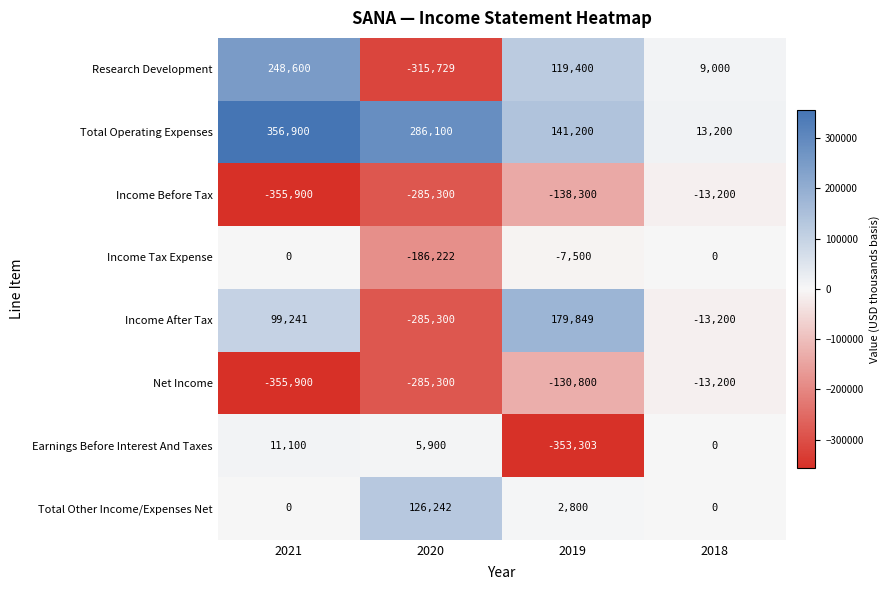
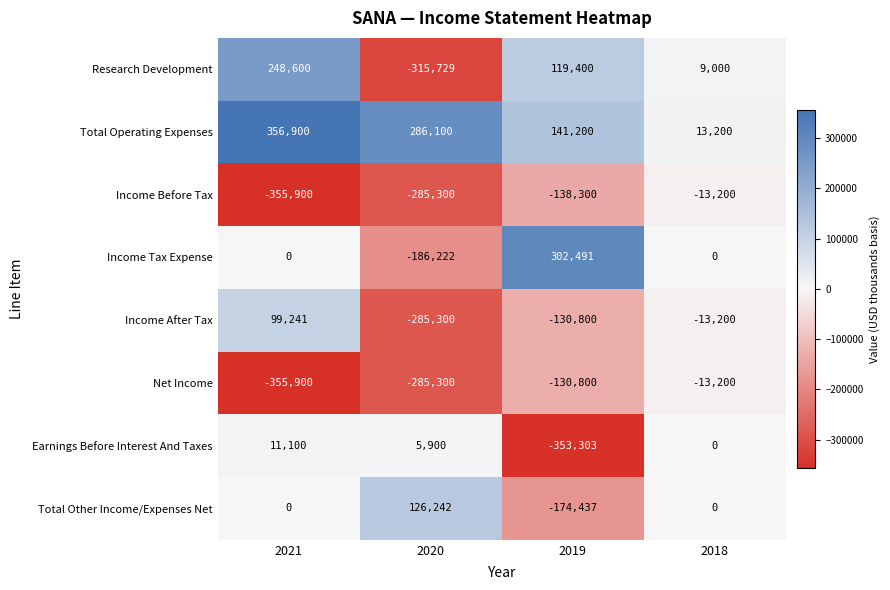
Income Tax Expense, 2019: -7,500 -> 302,491
Income After Tax, 2019: 179,849 -> -130,800
Total Other Income/Expenses Net, 2019: 2,800 -> -174,437
